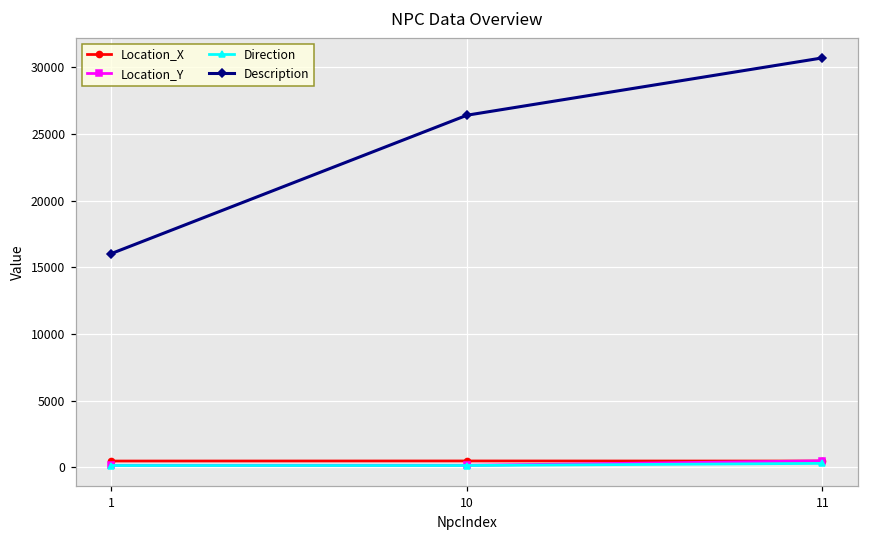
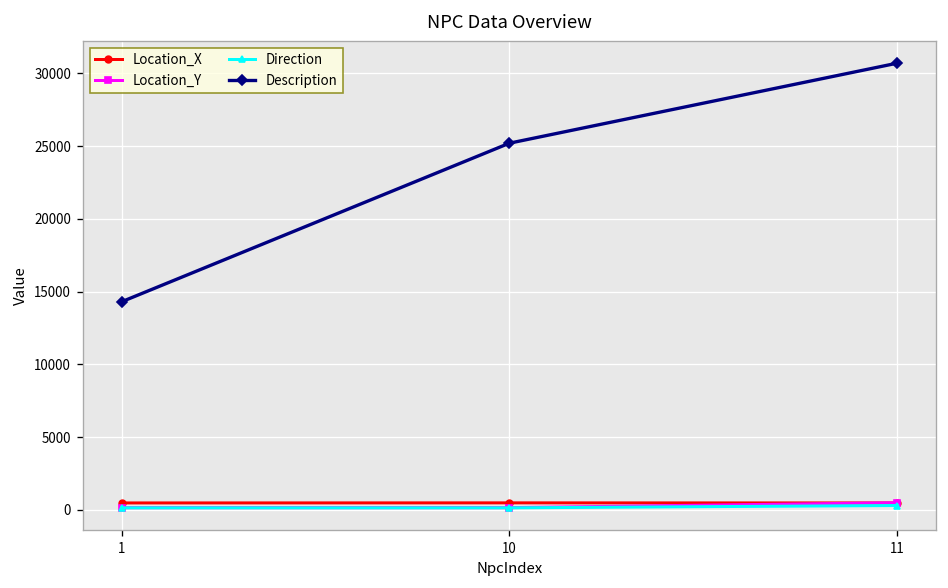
Description, 1: 16000 -> 14300
Description, 10: 26400 -> 25200
